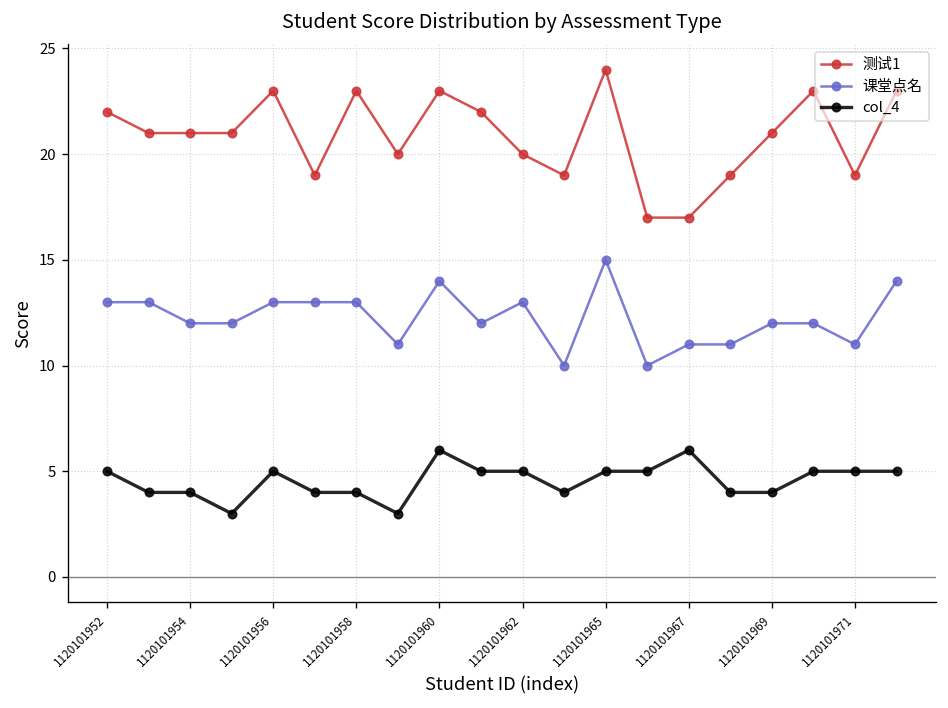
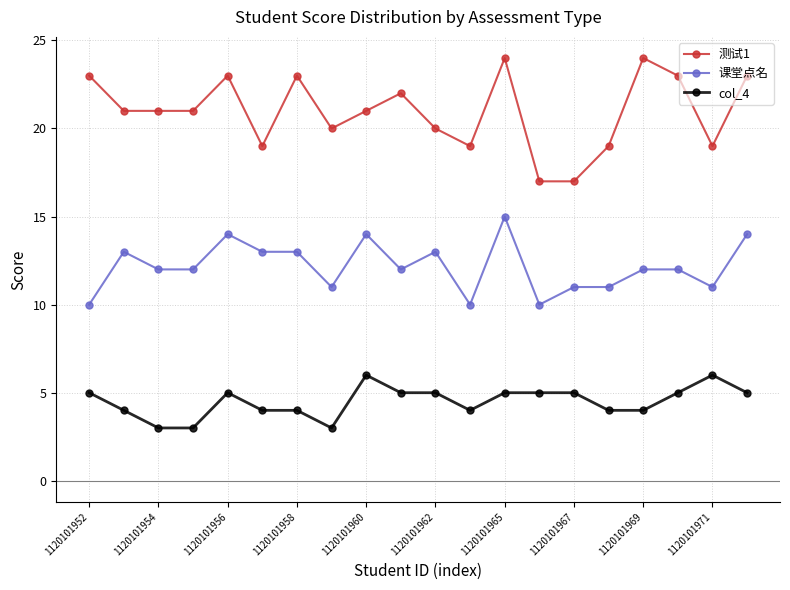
测试1, 1120101952: 22 -> 23
课堂点名, 1120101952: 13 -> 10
col_4, 1120101954: 4 -> 3
课堂点名, 1120101956: 13 -> 14
测试1, 1120101960: 23 -> 21
col_4, 1120101967: 6 -> 5
测试1, 1120101969: 21 -> 24
col_4, 1120101971: 5 -> 6
